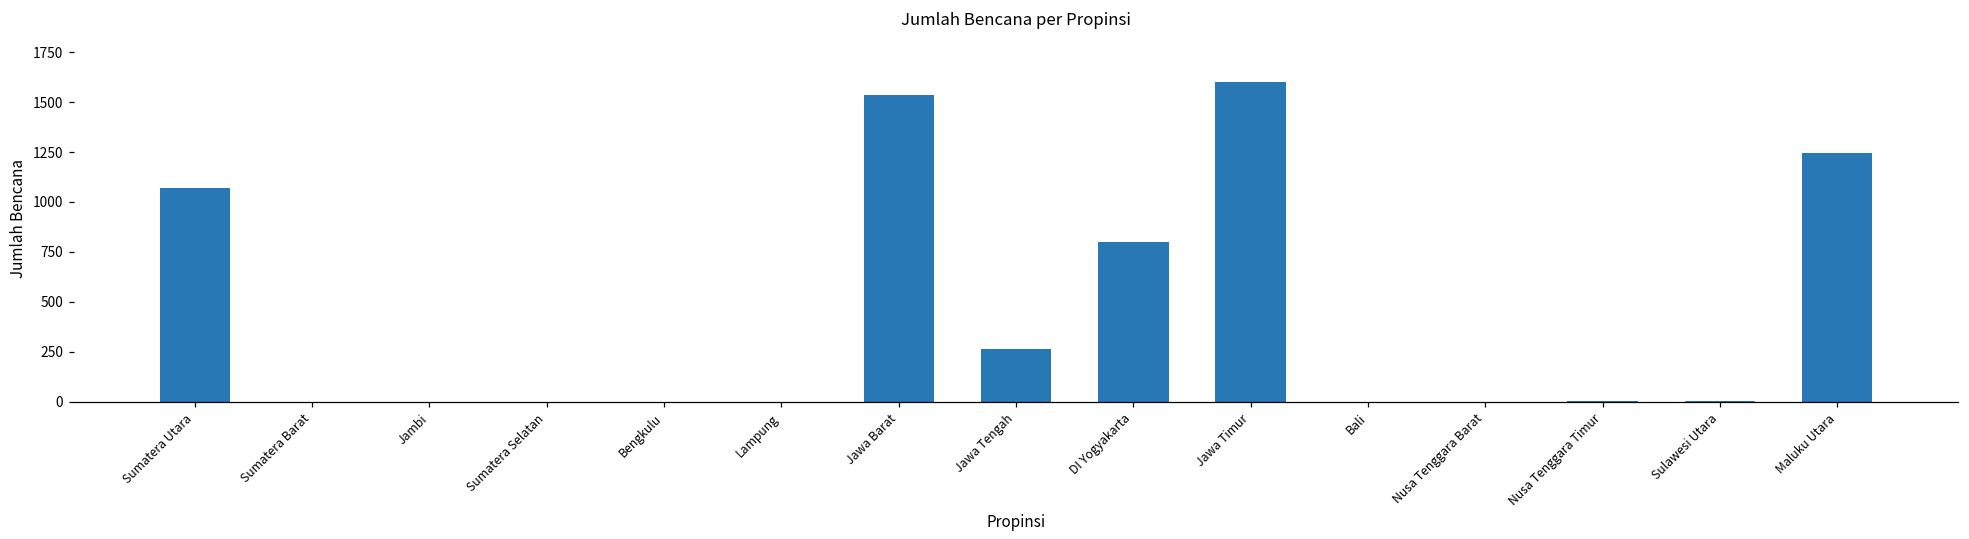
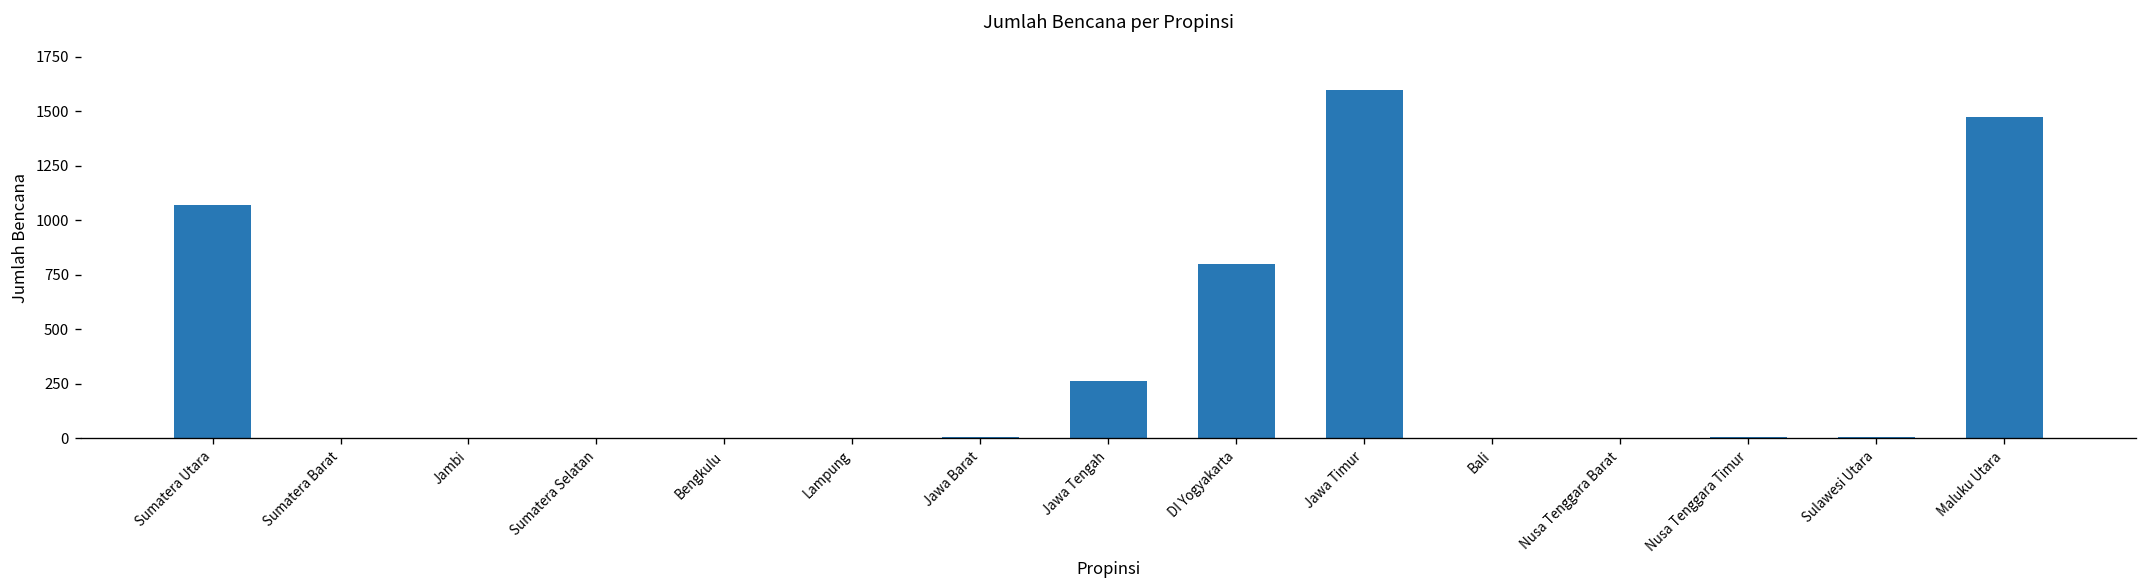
Jawa Barat: 1530 -> 10
Maluku Utara: 1250 -> 1480
